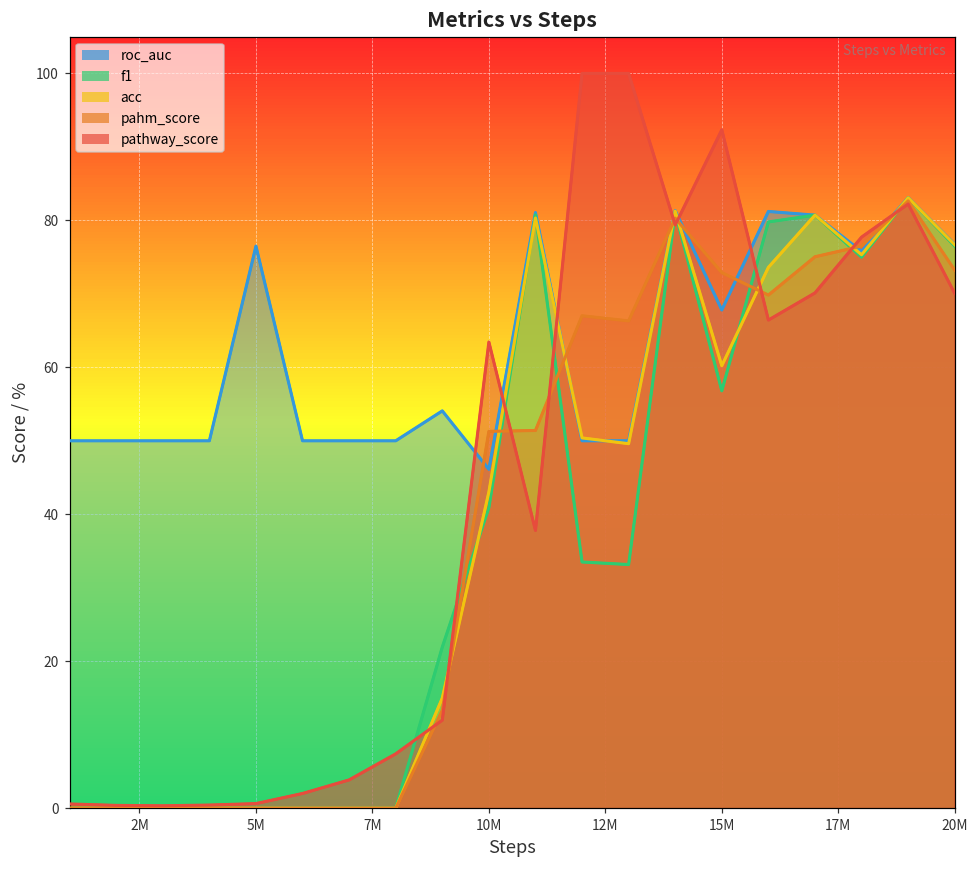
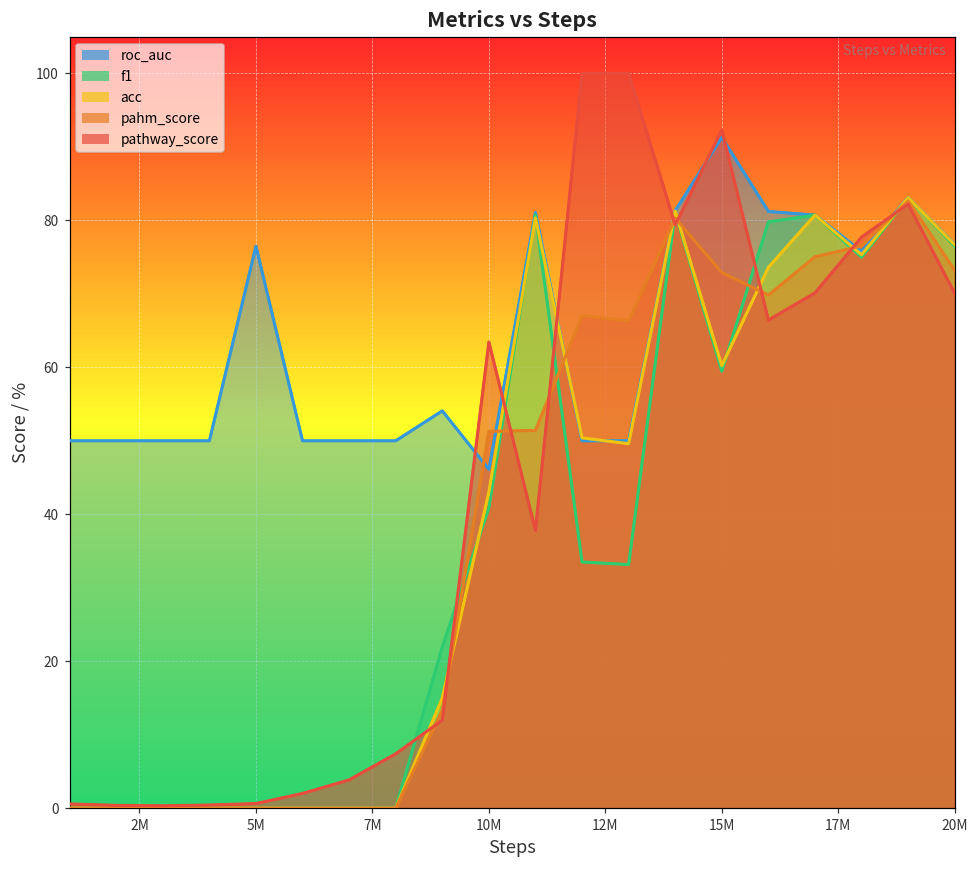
roc_auc, 15M: 68 -> 91
f1, 15M: 57 -> 59
